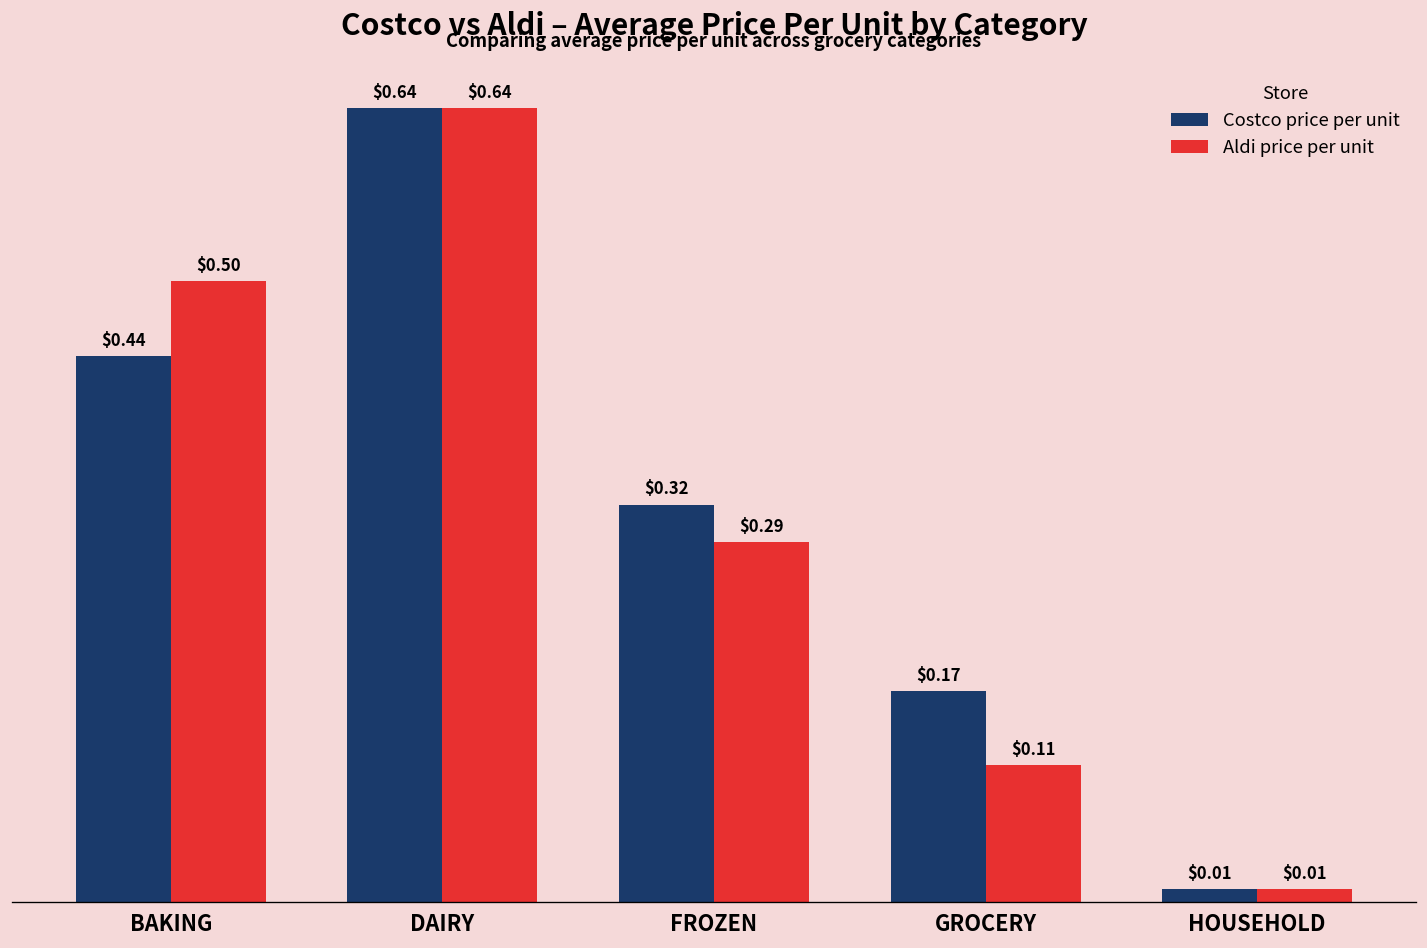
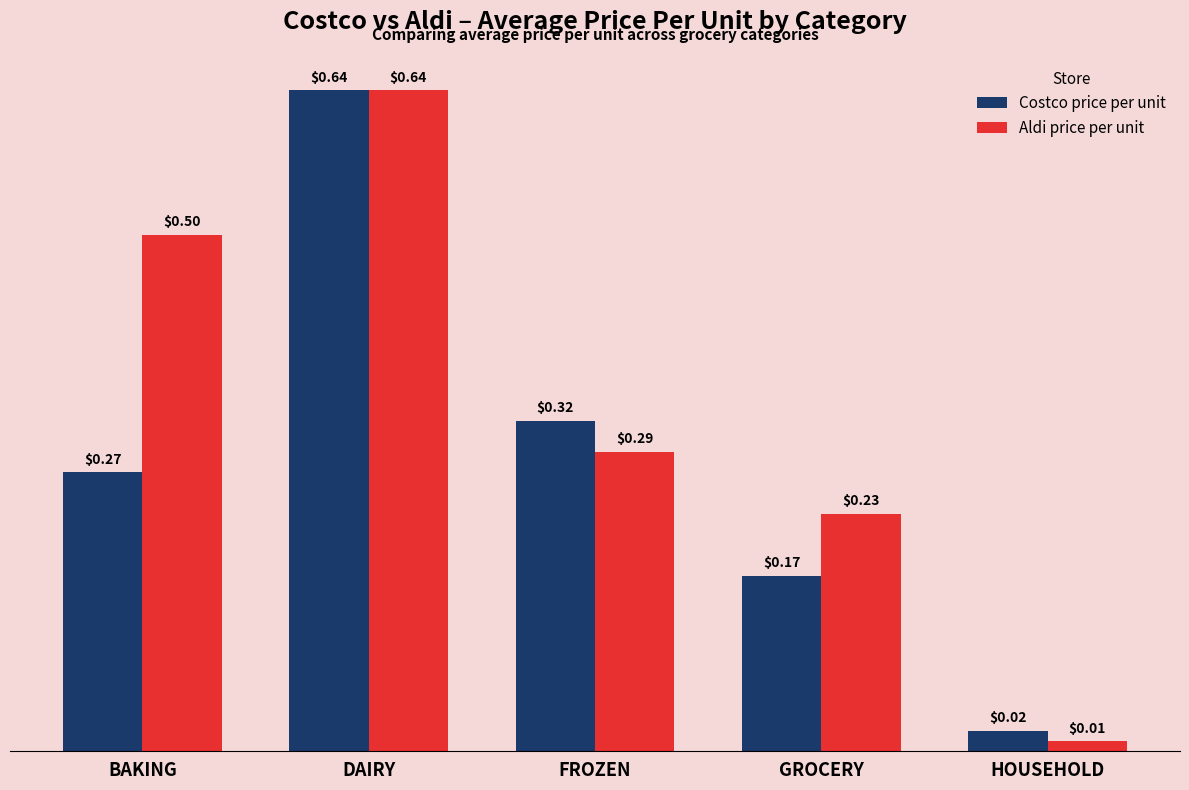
Costco price per unit, BAKING: $0.44 -> $0.27
Aldi price per unit, GROCERY: $0.11 -> $0.23
Costco price per unit, HOUSEHOLD: $0.01 -> $0.02
